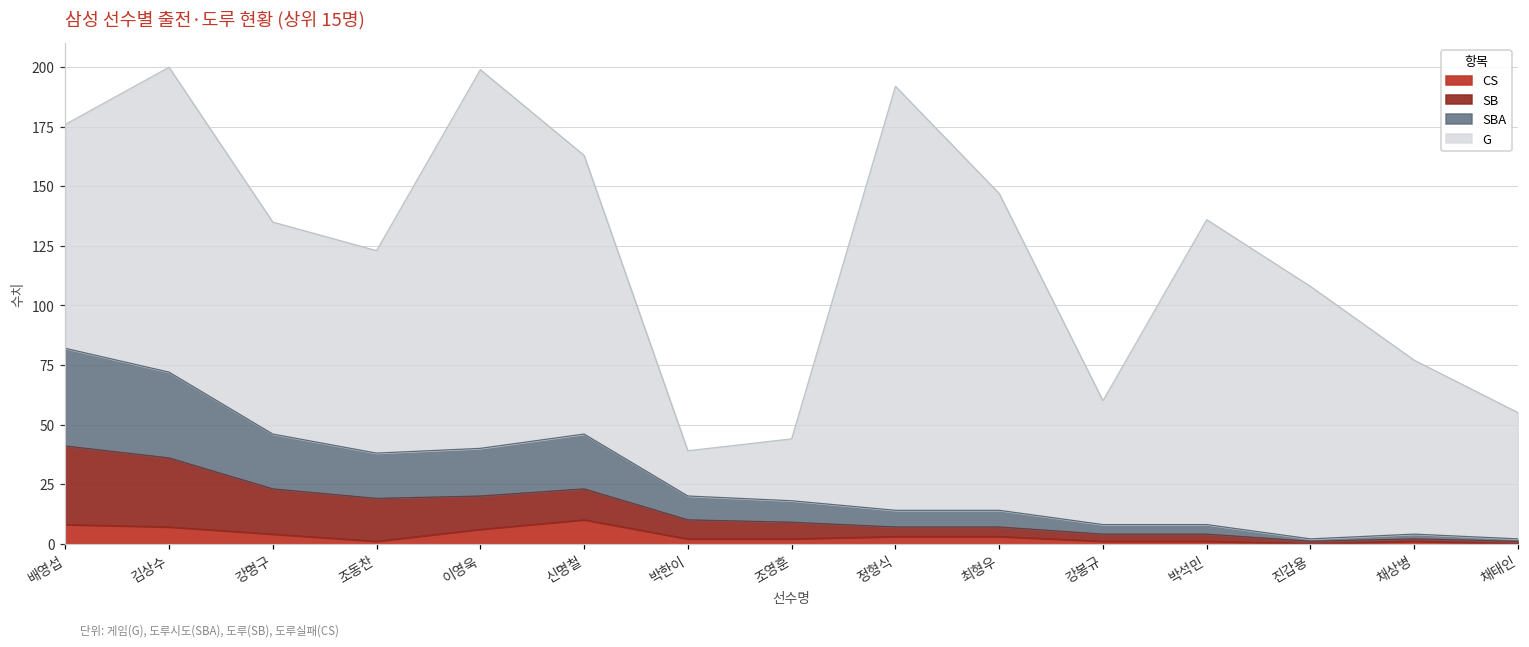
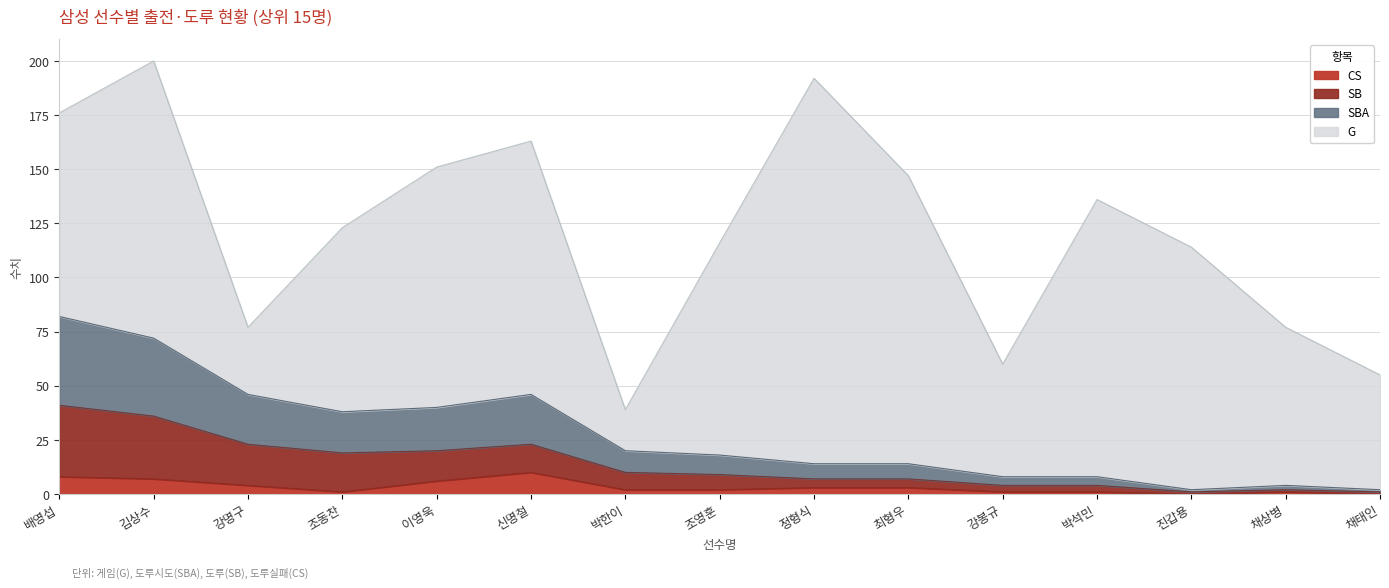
G, 강명구: 89 -> 31
G, 이영욱: 159 -> 111
G, 조영훈: 26 -> 98
G, 진갑용: 106 -> 112
